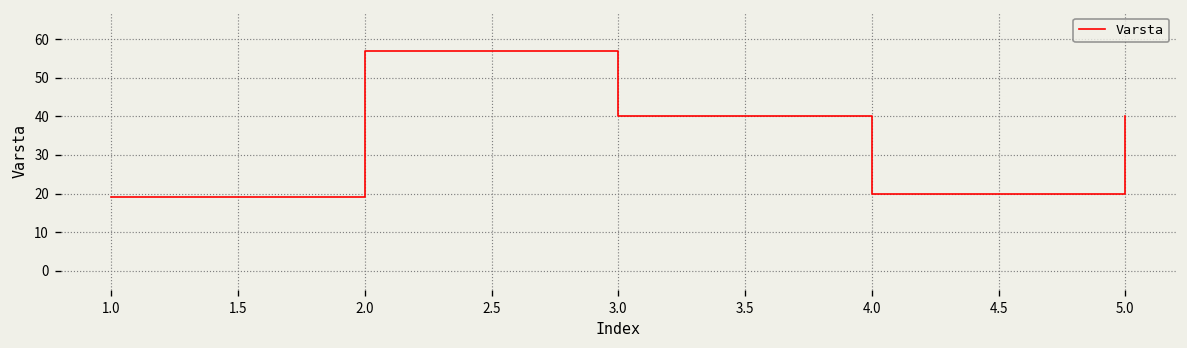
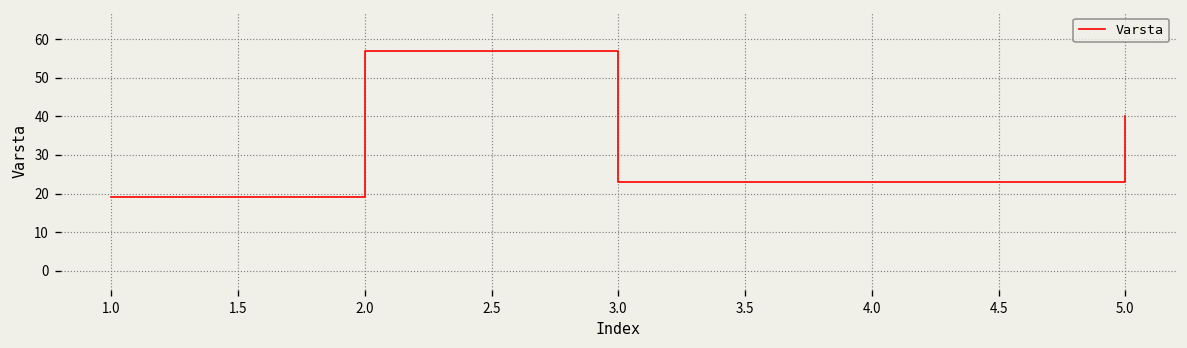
3.0: 40 -> 23
4.0: 20 -> 23
